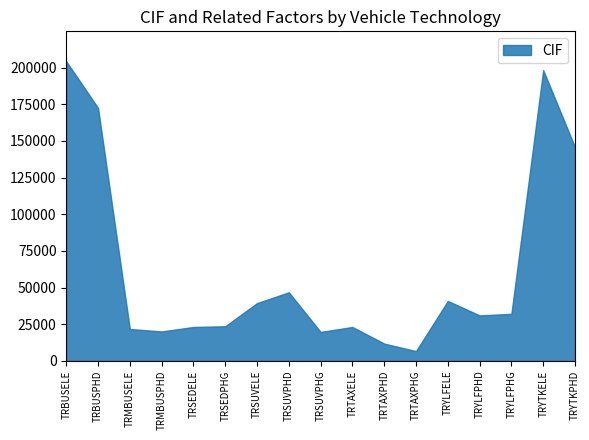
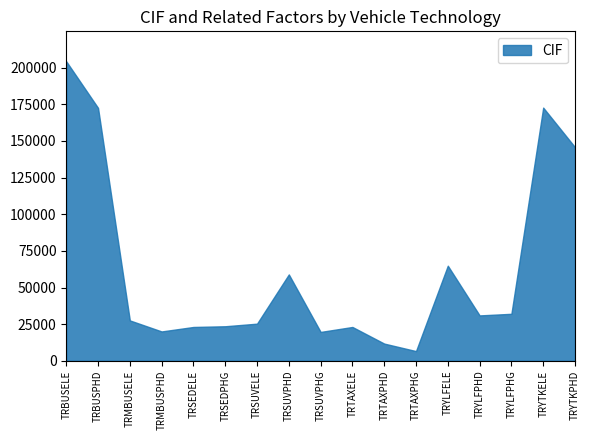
TRMBUSELE: 22000 -> 28000
TRSUVELE: 39000 -> 25000
TRSUVPHD: 47000 -> 59000
TRYLFELE: 41000 -> 65000
TRYTKELE: 198000 -> 173000
